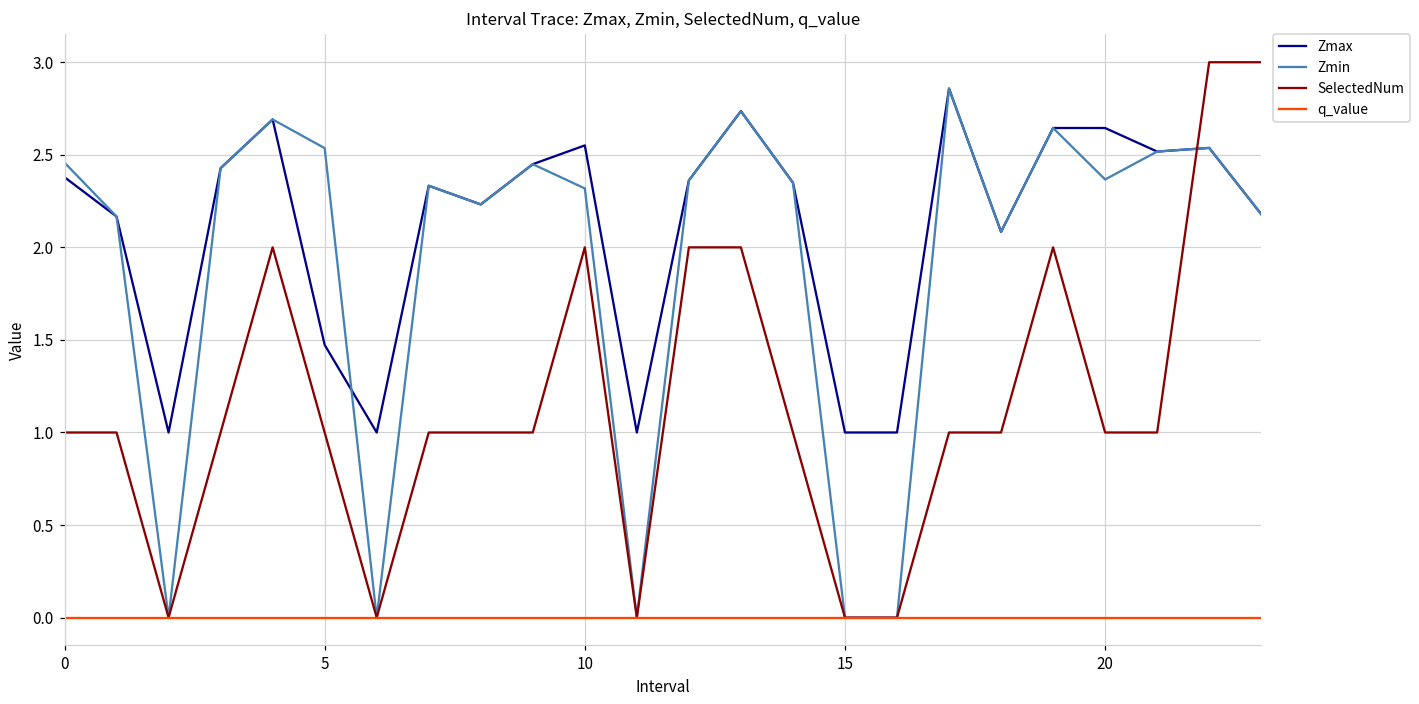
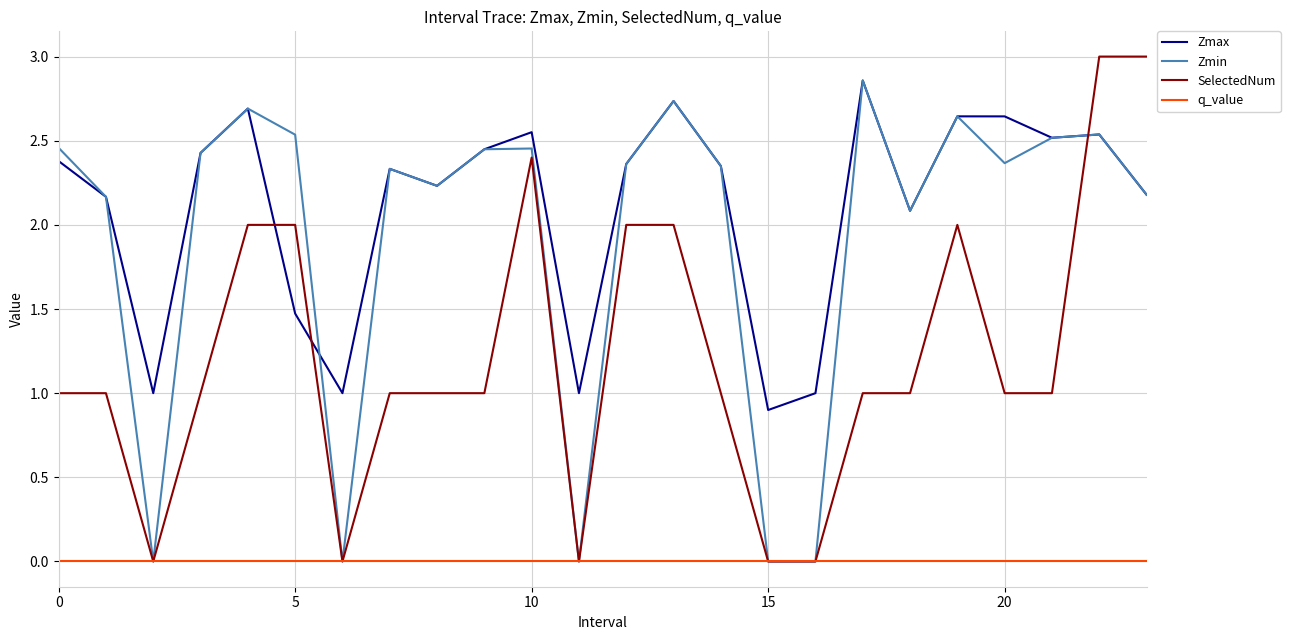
SelectedNum, 5: 1 -> 2
Zmin, 10: 2.32 -> 2.45
SelectedNum, 10: 2.0 -> 2.4
Zmax, 15: 1.0 -> 0.9
